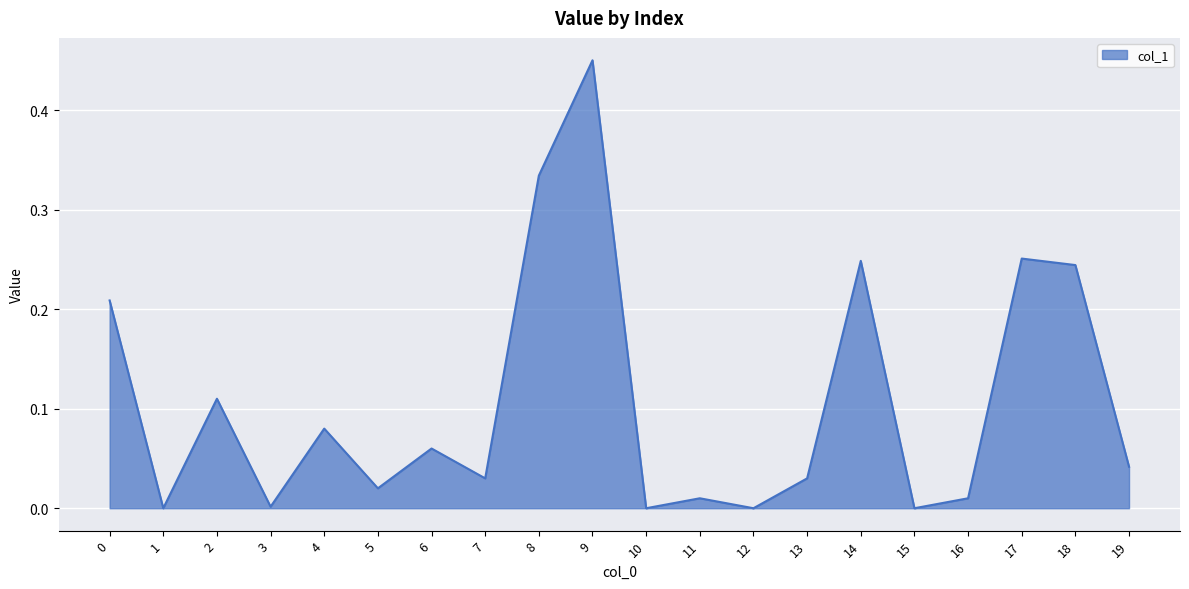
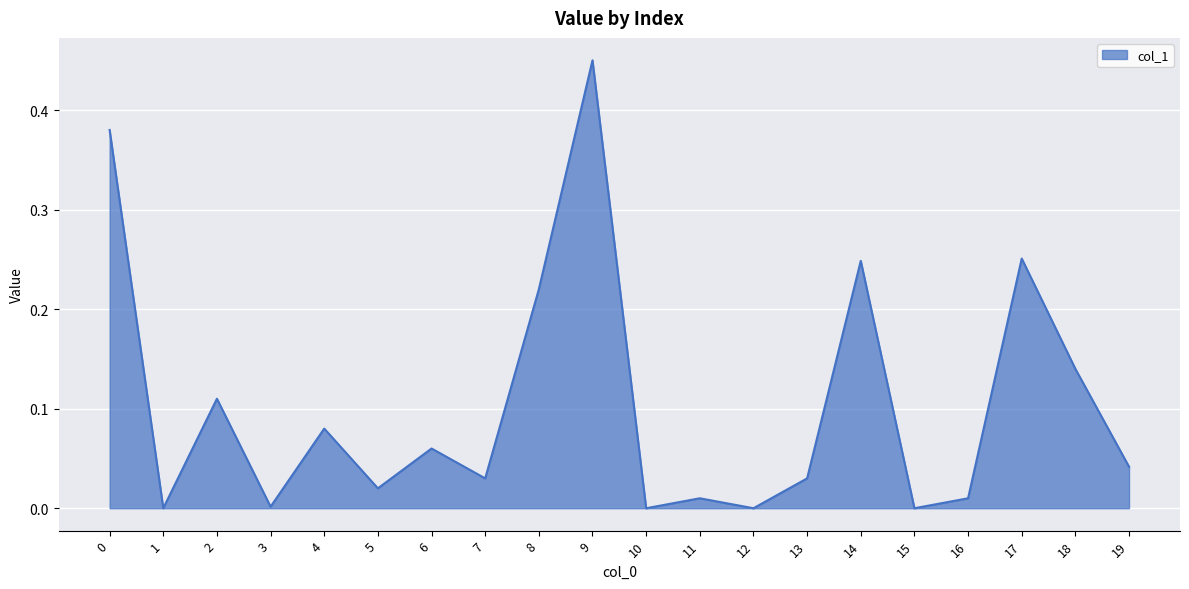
0: 0.21 -> 0.38
8: 0.33 -> 0.22
18: 0.24 -> 0.14
